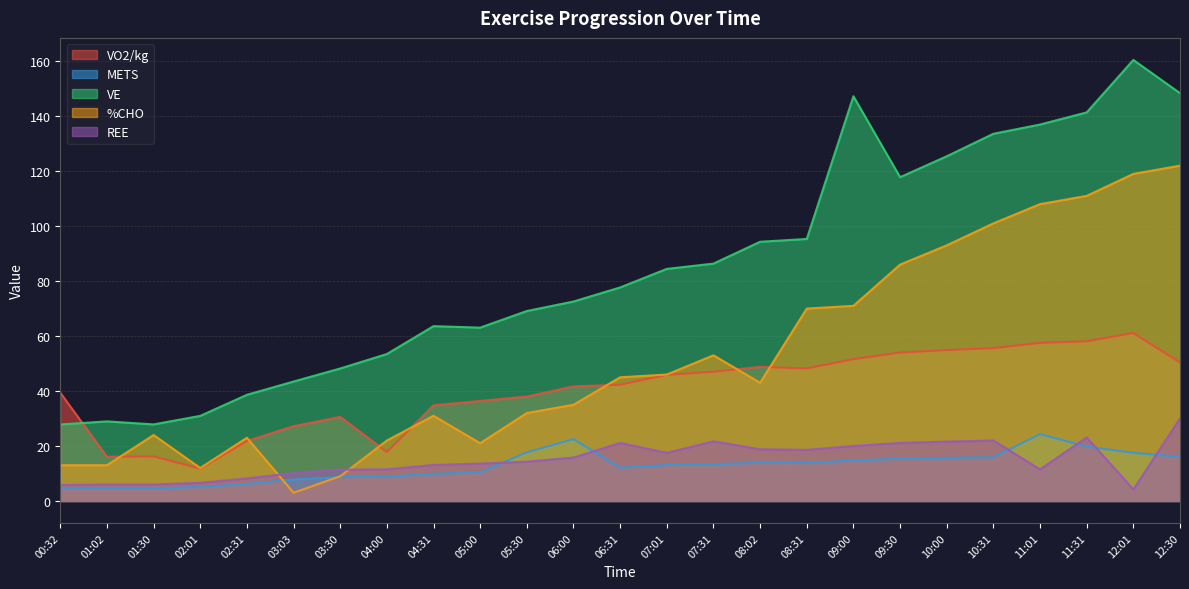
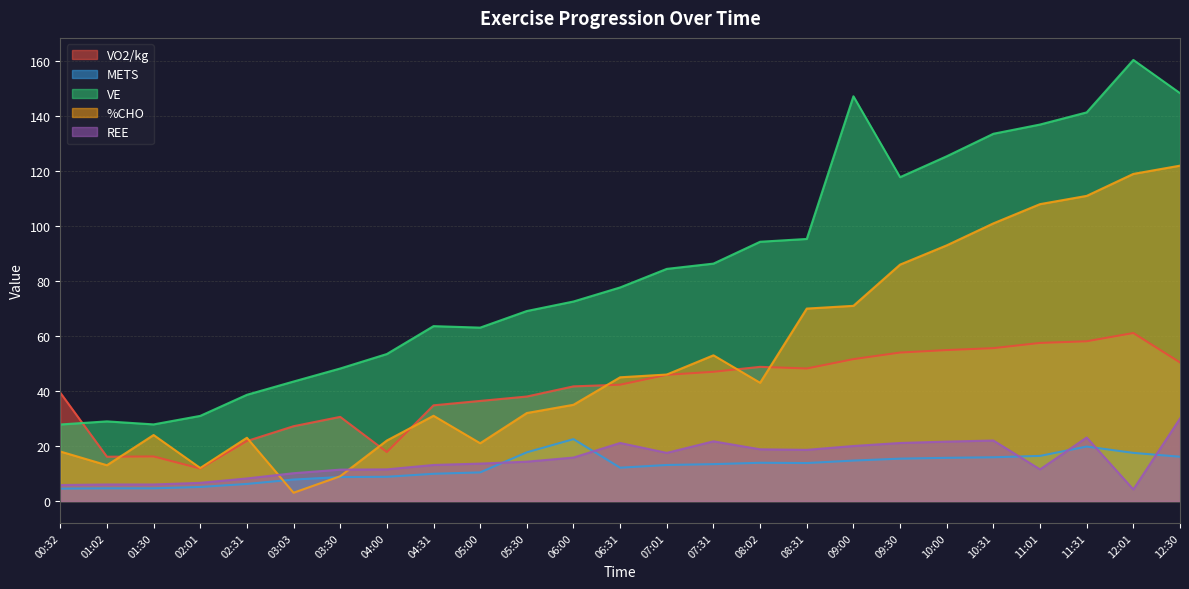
%CHO, 00:32: 13 -> 18
METS, 11:01: 24 -> 16
